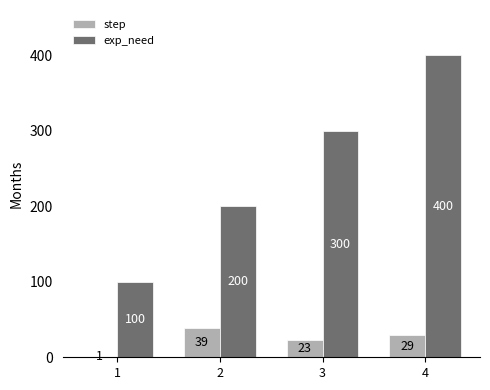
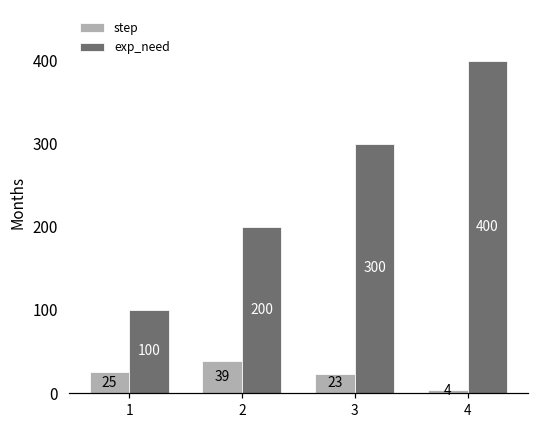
step, 1: 1 -> 25
step, 4: 29 -> 4
